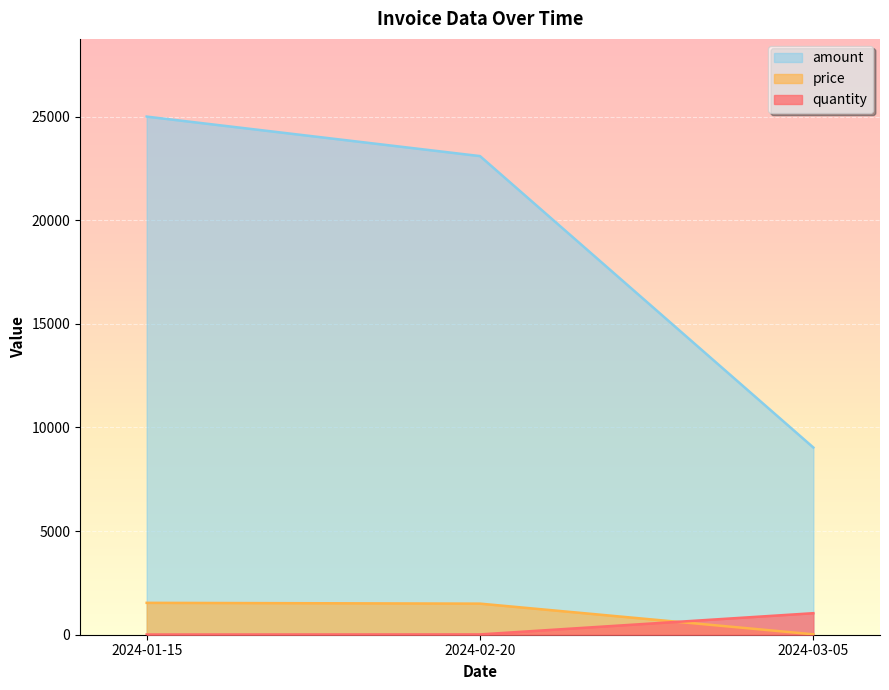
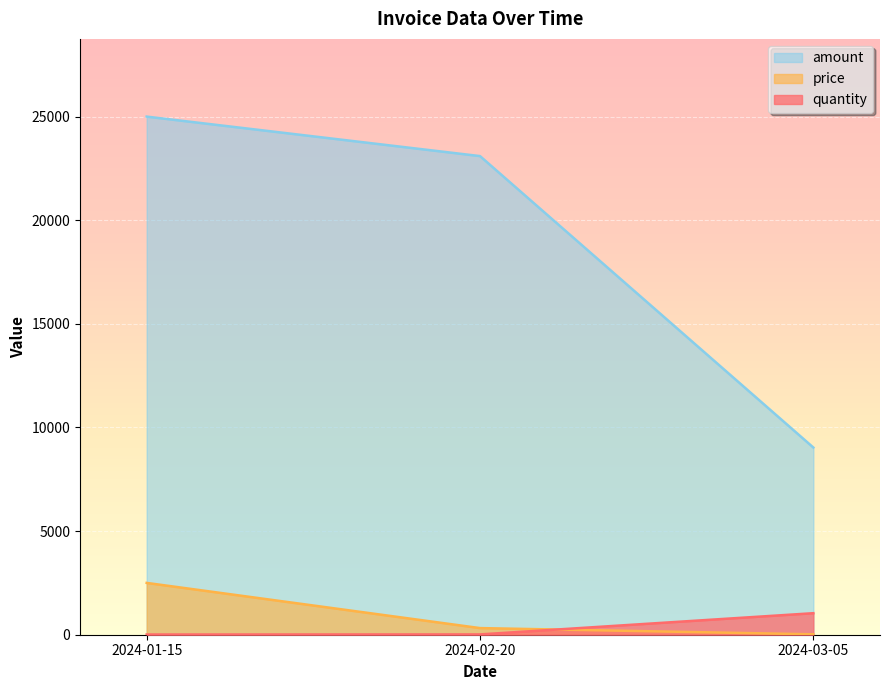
price, 2024-01-15: 1500 -> 2500
price, 2024-02-20: 1500 -> 300
